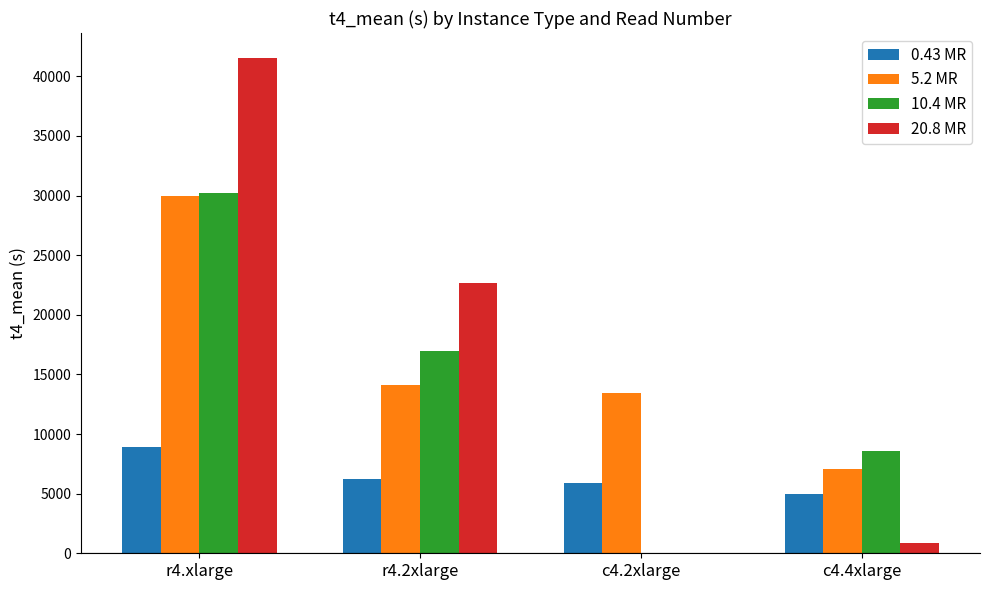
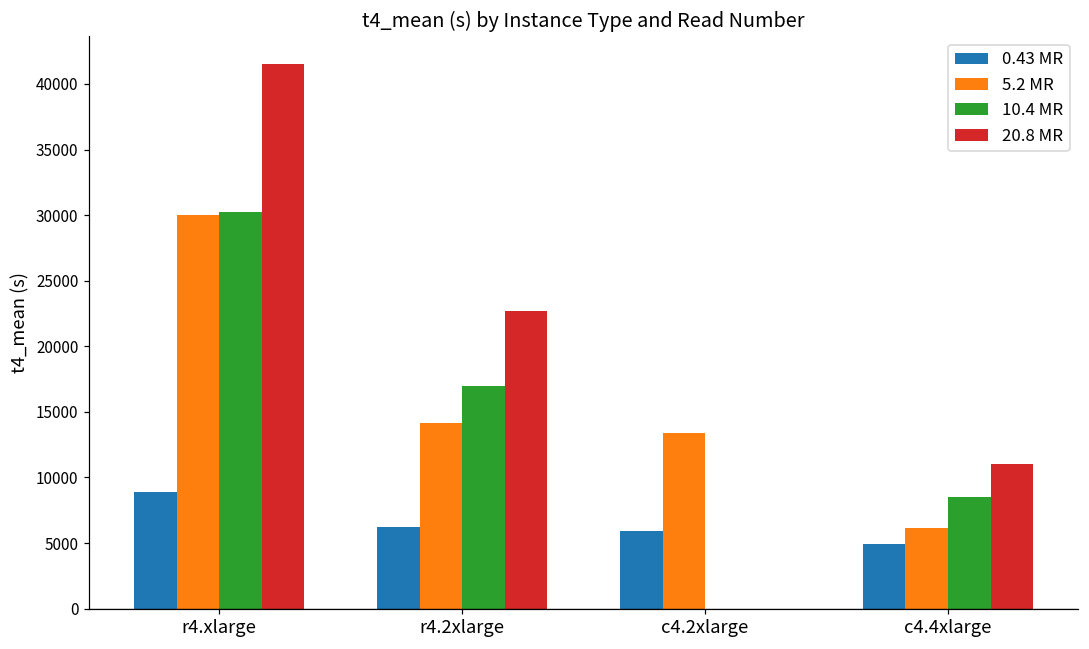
5.2 MR, c4.4xlarge: 7000 -> 6100
20.8 MR, c4.4xlarge: 900 -> 11000
